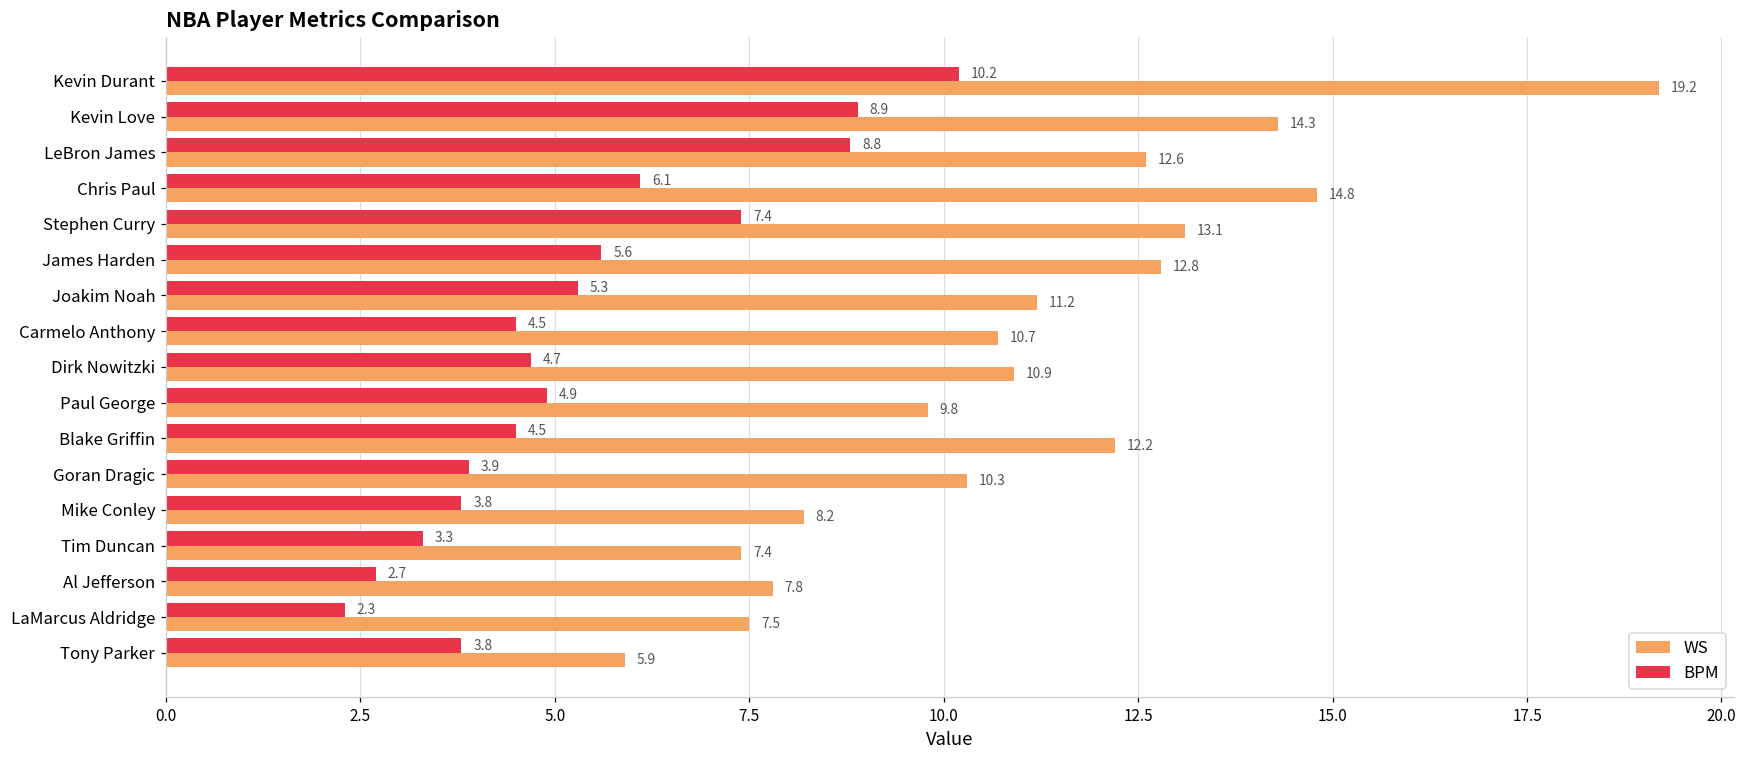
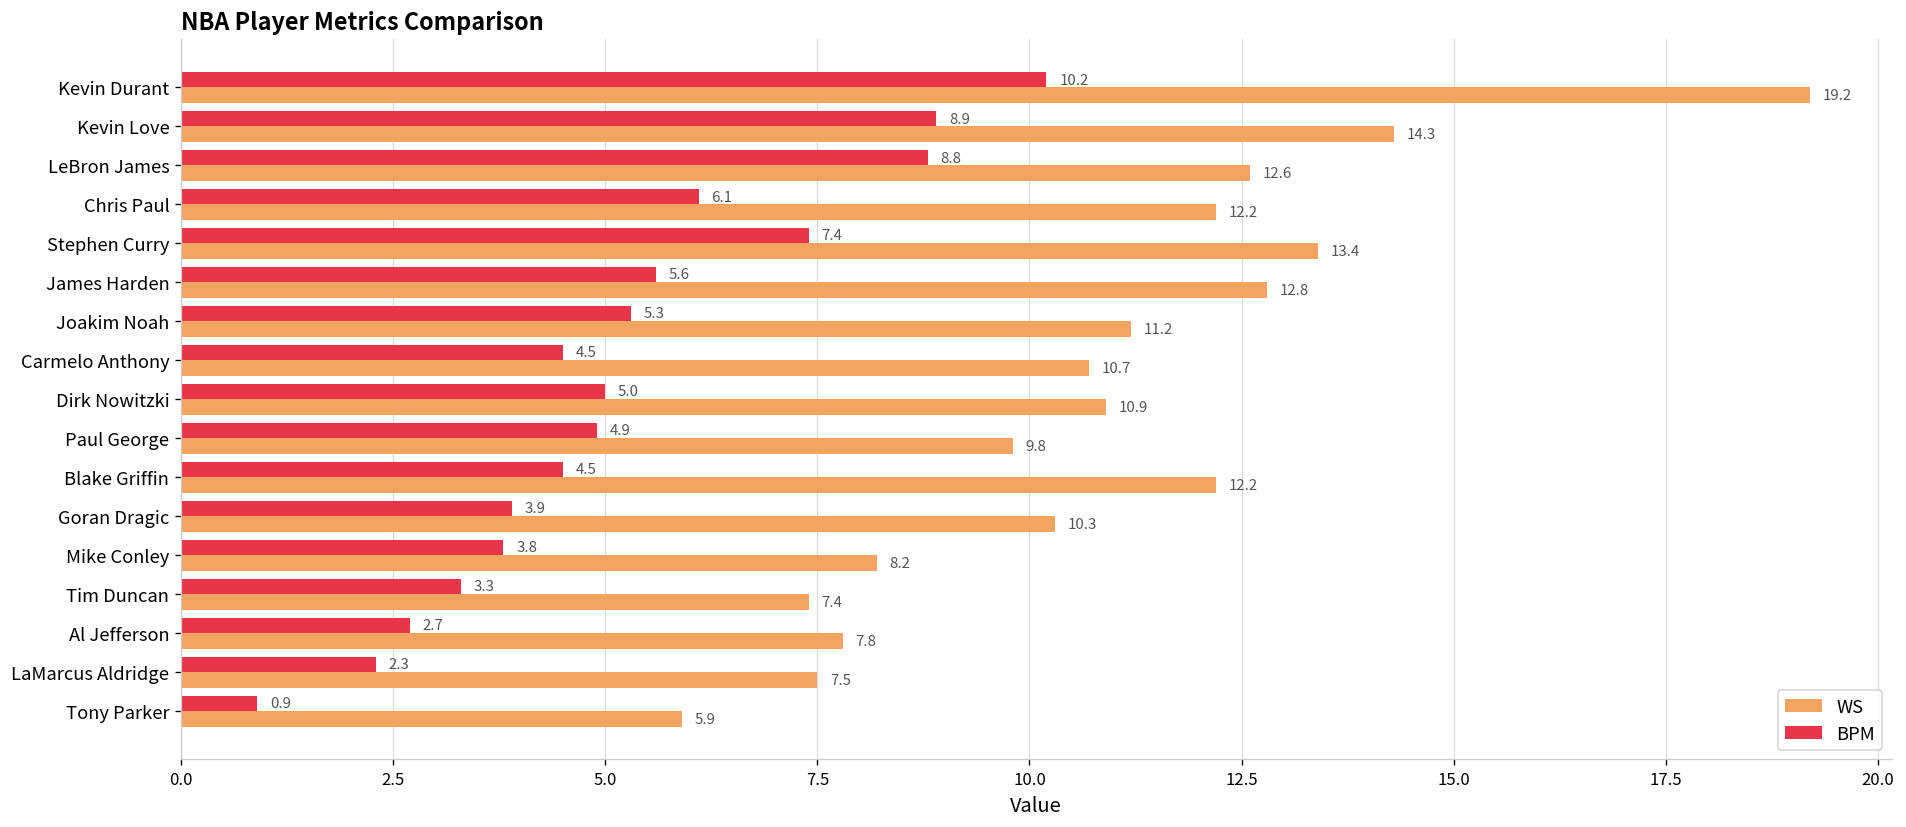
WS, Chris Paul: 14.8 -> 12.2
WS, Stephen Curry: 13.1 -> 13.4
BPM, Dirk Nowitzki: 4.7 -> 5.0
BPM, Tony Parker: 3.8 -> 0.9
